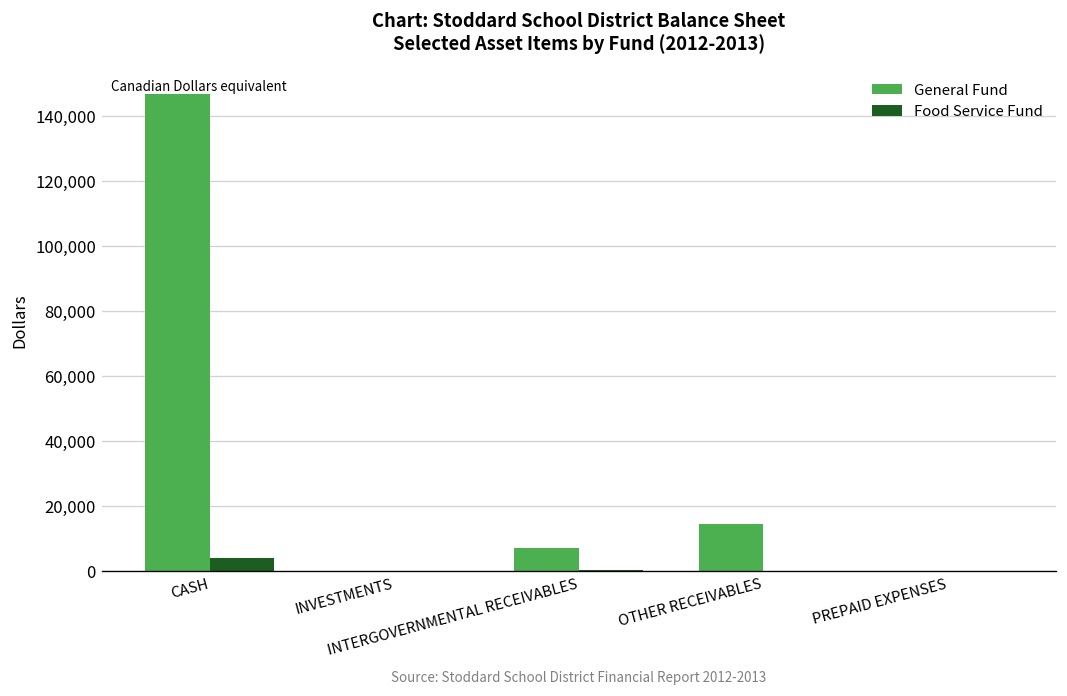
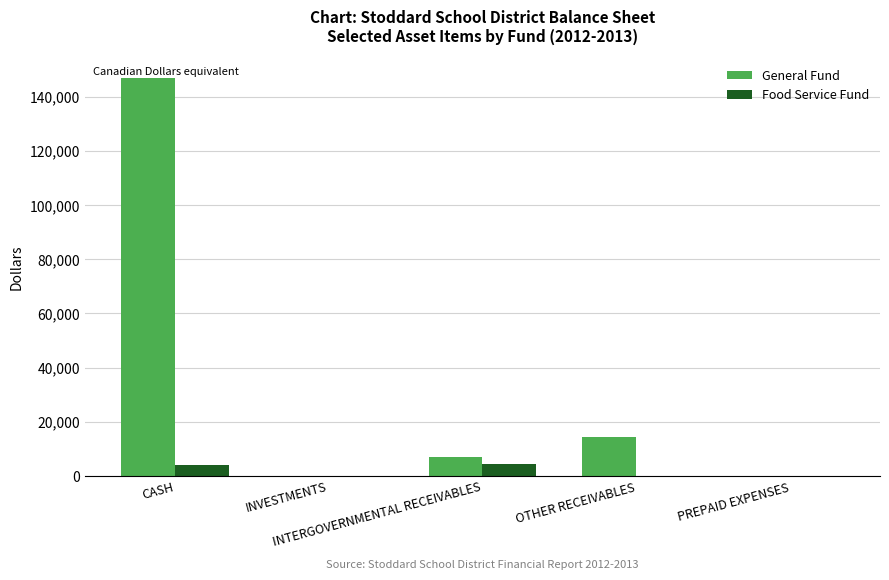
Food Service Fund, INTERGOVERNMENTAL RECEIVABLES: 0 -> 4,000
